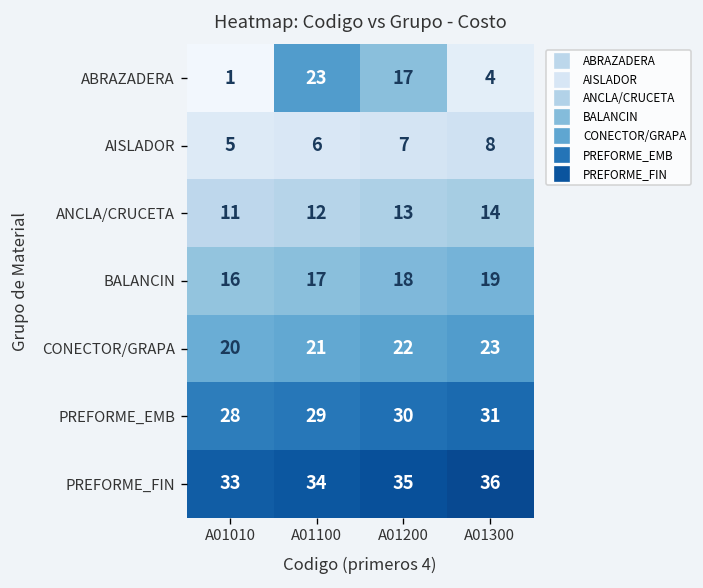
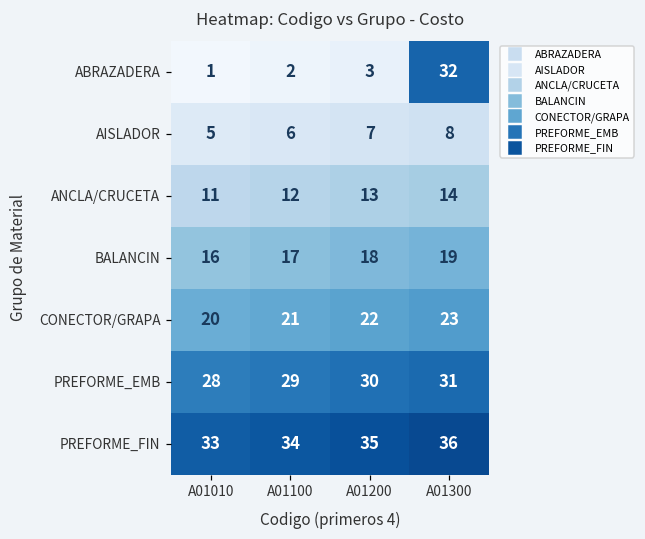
ABRAZADERA, A01100: 23 -> 2
ABRAZADERA, A01200: 17 -> 3
ABRAZADERA, A01300: 4 -> 32
